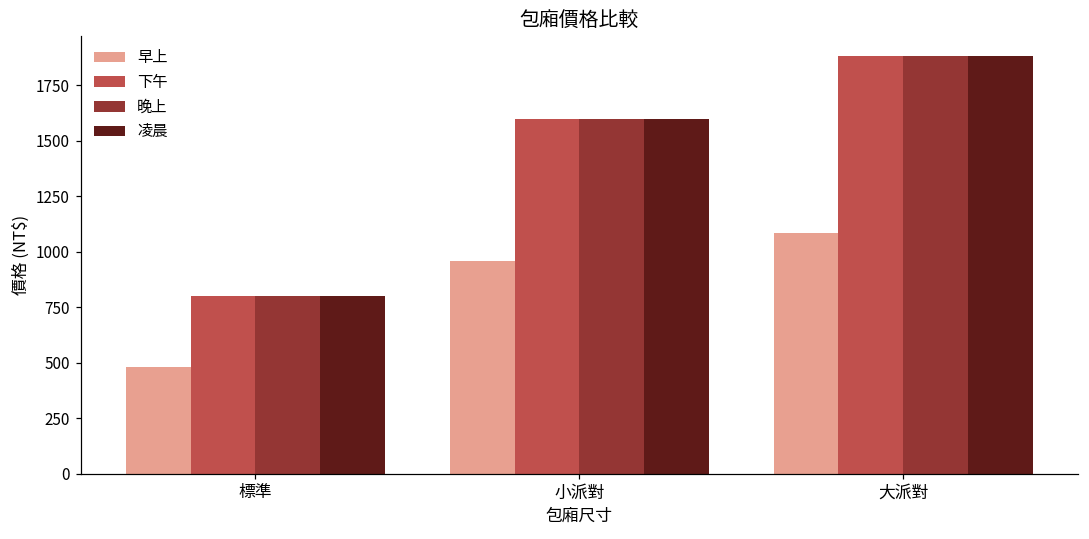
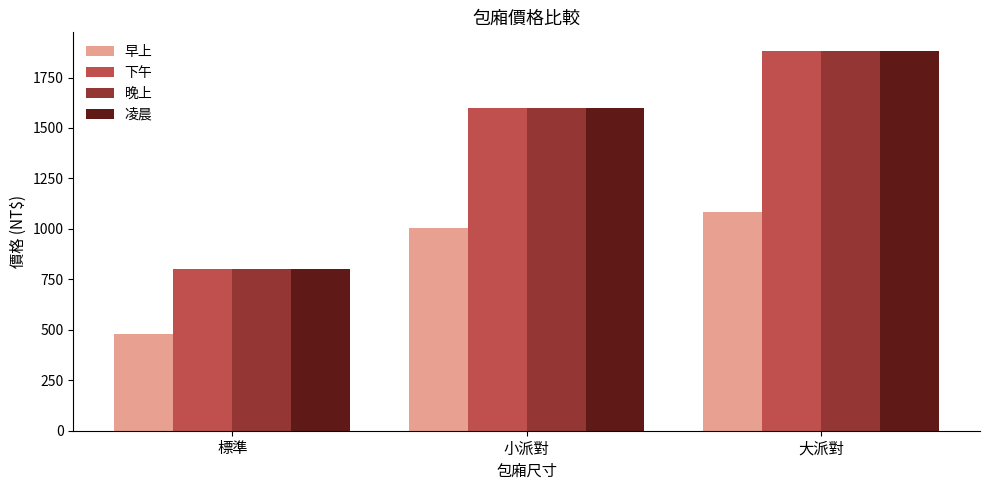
早上, 小派對: 960 -> 1010
